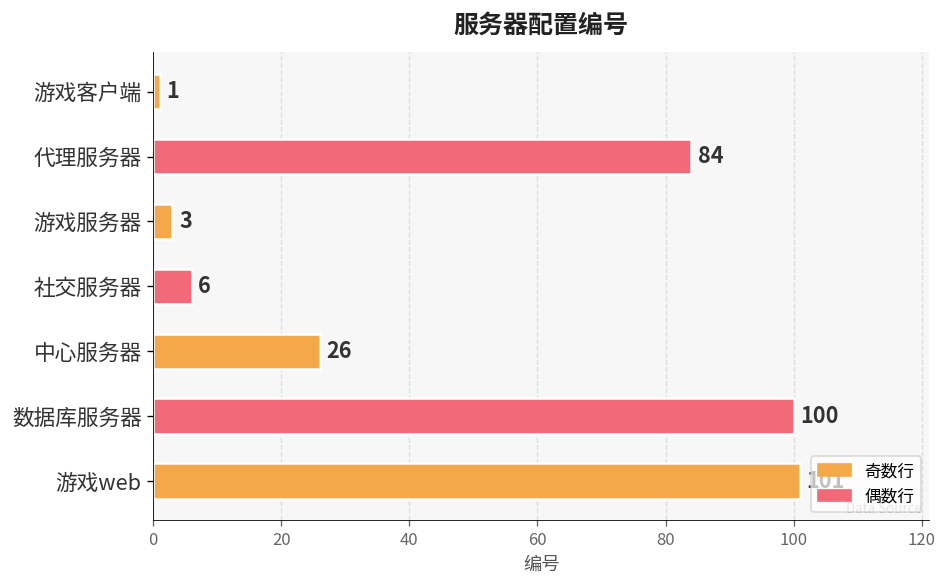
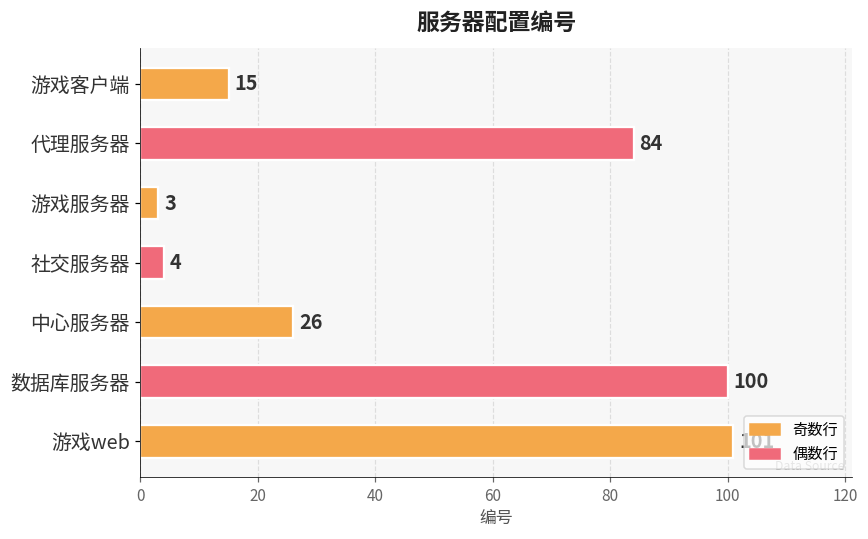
游戏客户端: 1 -> 15
社交服务器: 6 -> 4
